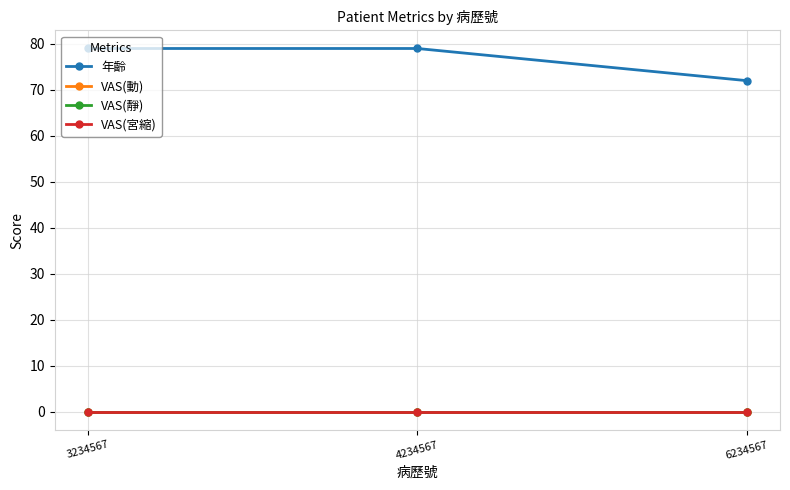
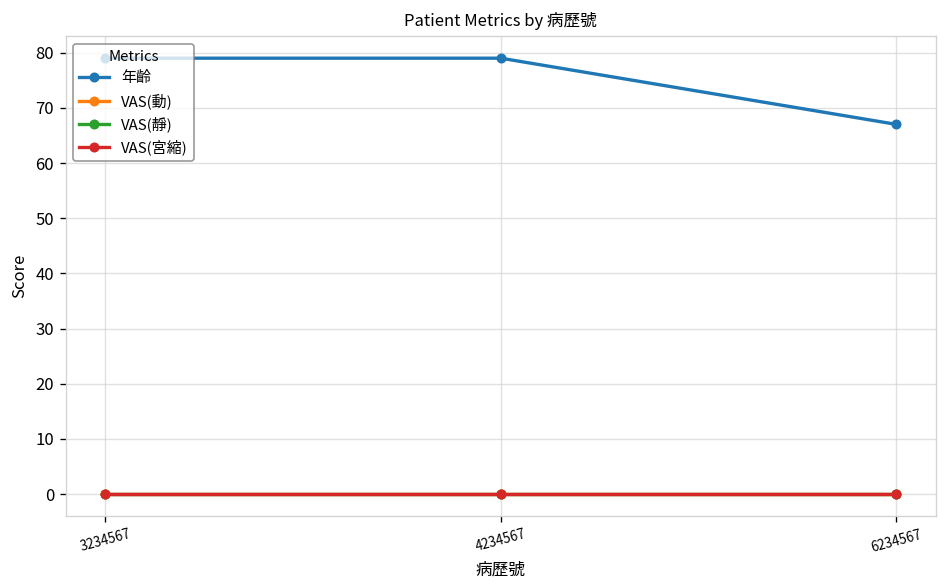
年齡, 6234567: 72 -> 67
